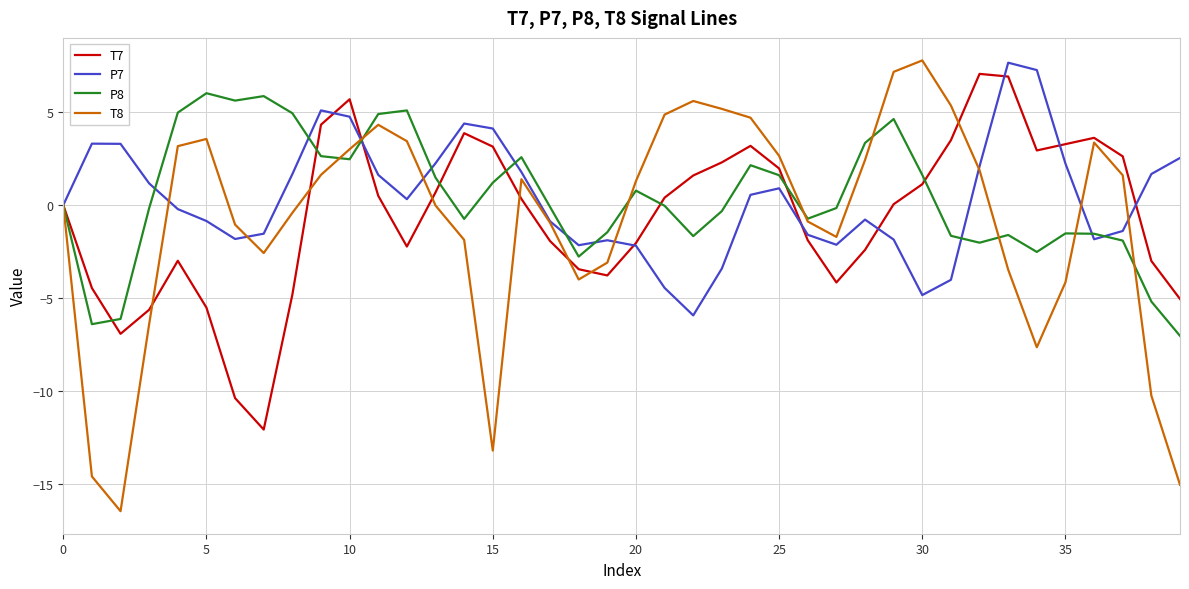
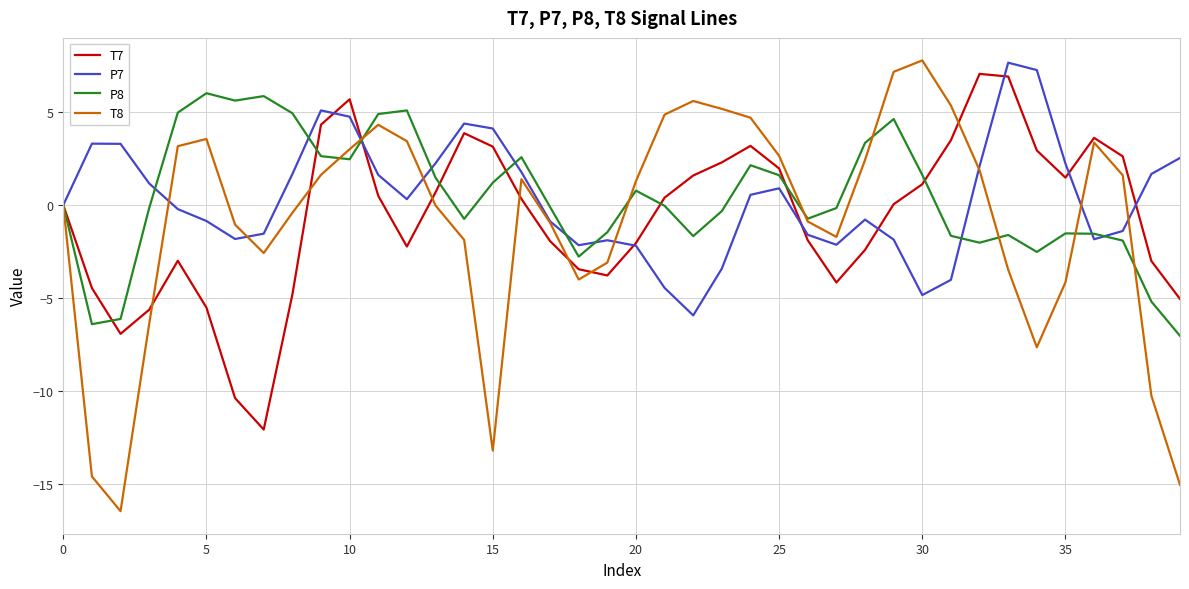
T7, 35: 3.3 -> 1.5
